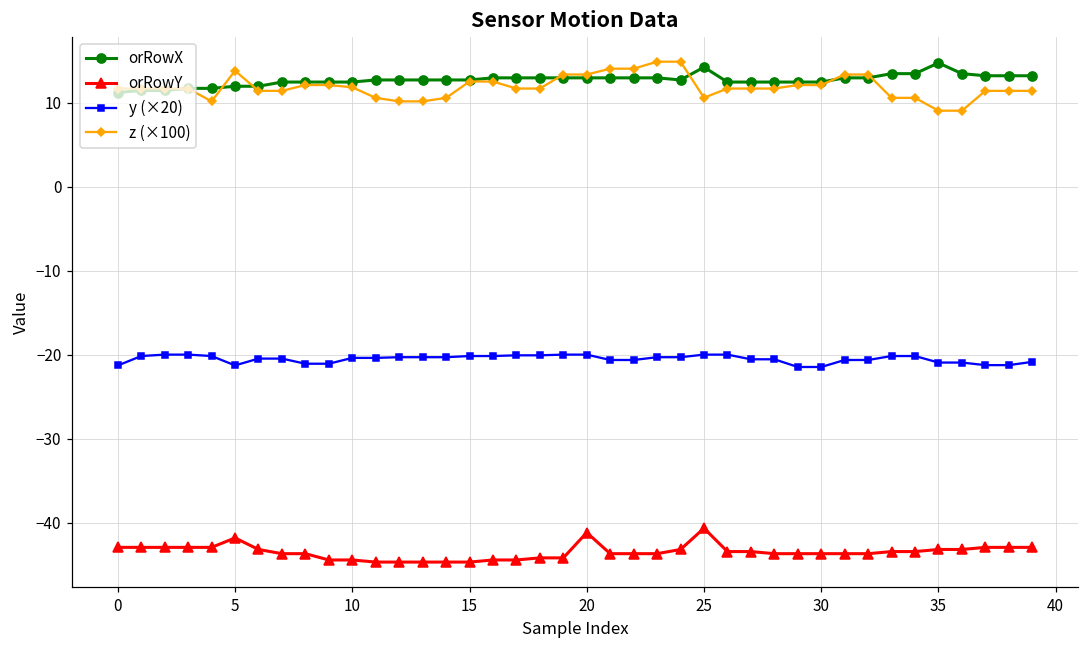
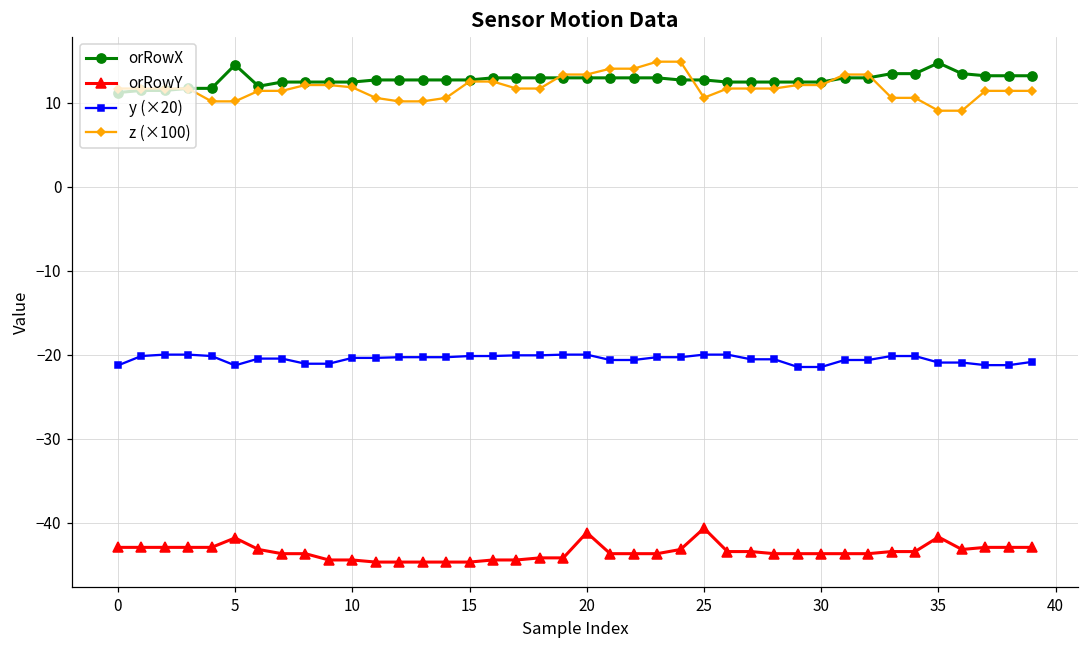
orRowX, 5: 12 -> 14
z (×100), 5: 14 -> 10
orRowX, 25: 14 -> 13
orRowY, 35: -43 -> -42
